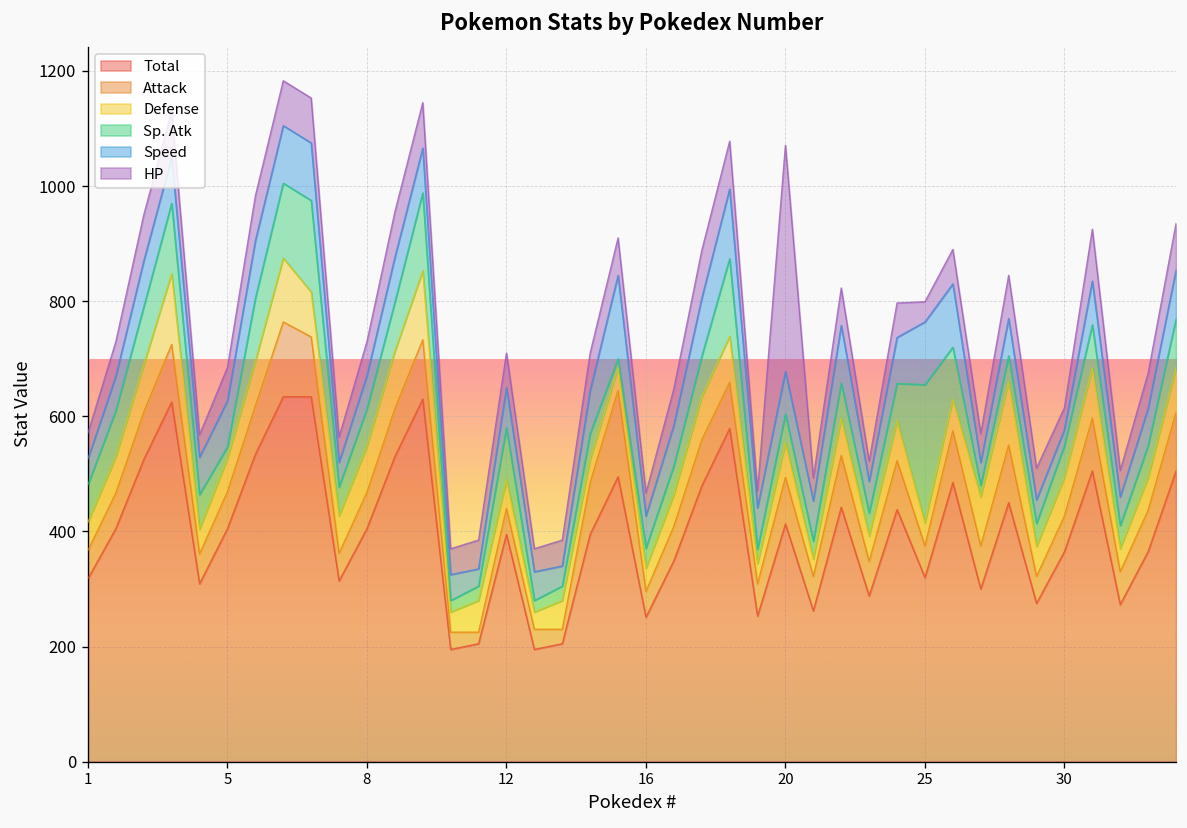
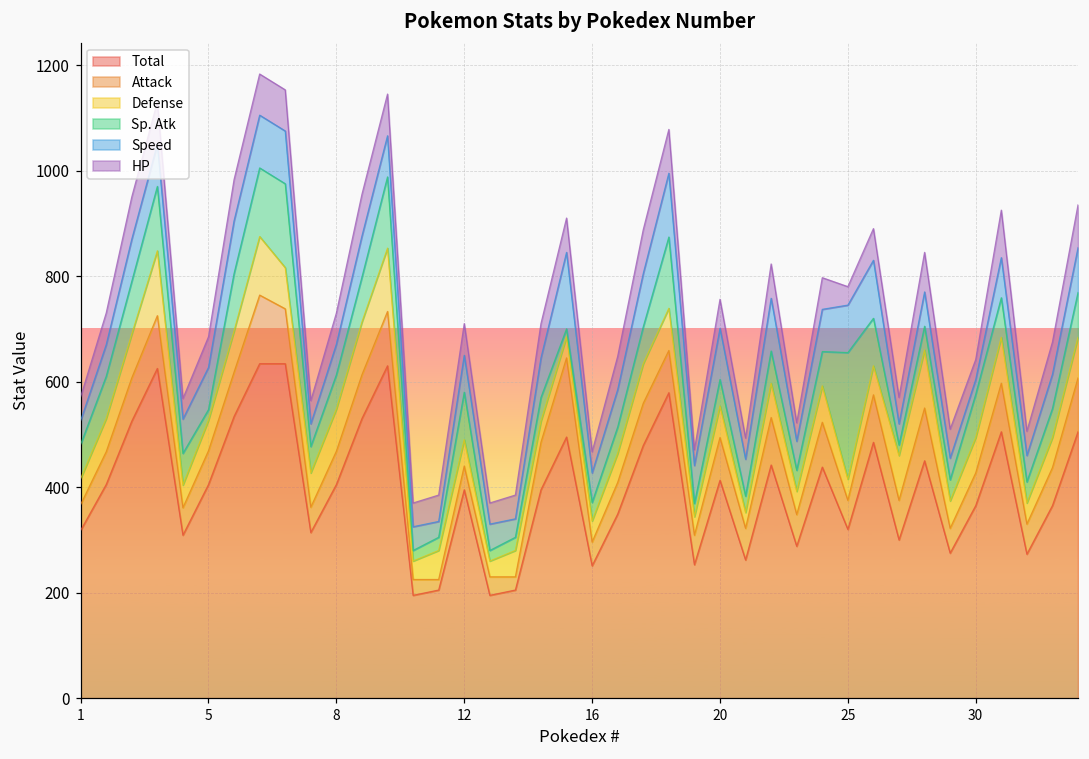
Speed, 20: 70 -> 100
HP, 20: 390 -> 60
Speed, 25: 110 -> 90
Sp. Atk, 30: 60 -> 80
